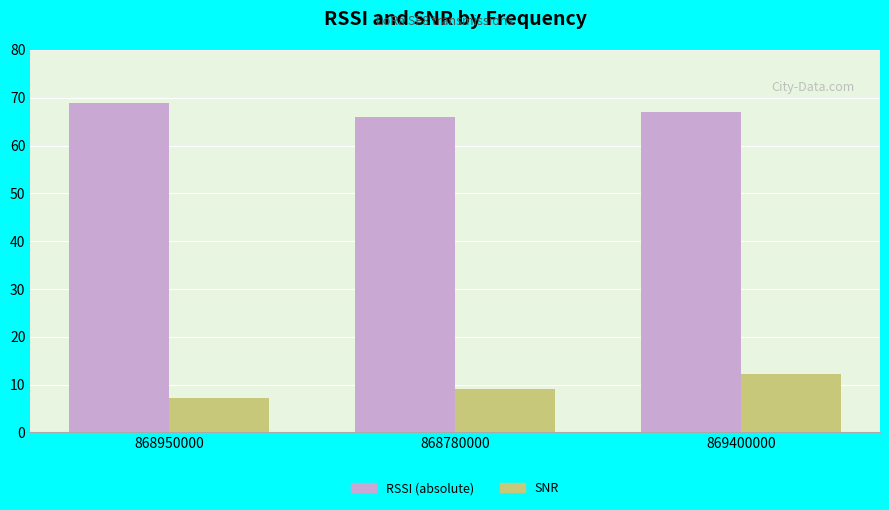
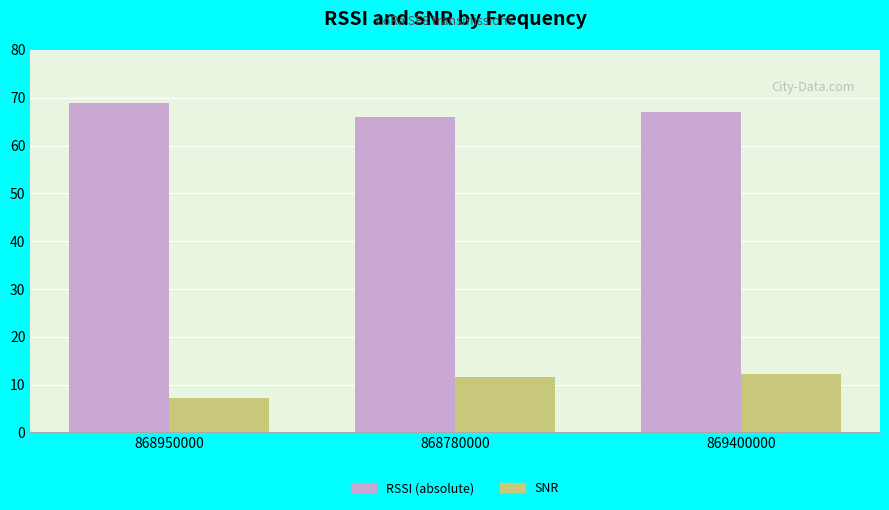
SNR, 868780000: 9 -> 12
